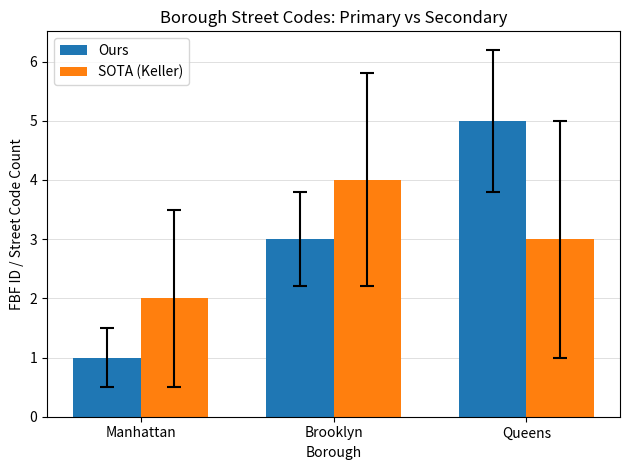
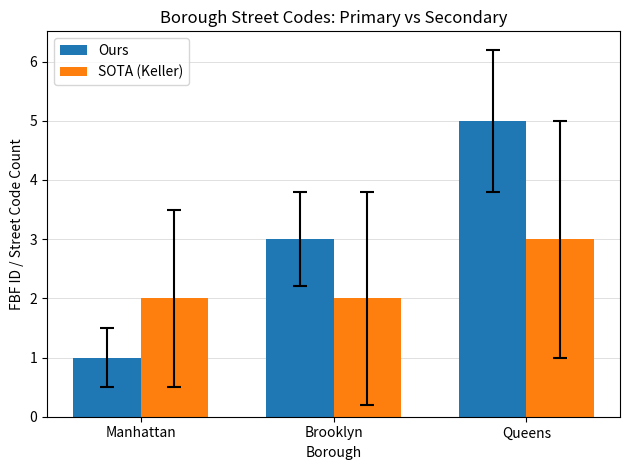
SOTA (Keller), Brooklyn: 4 -> 2
